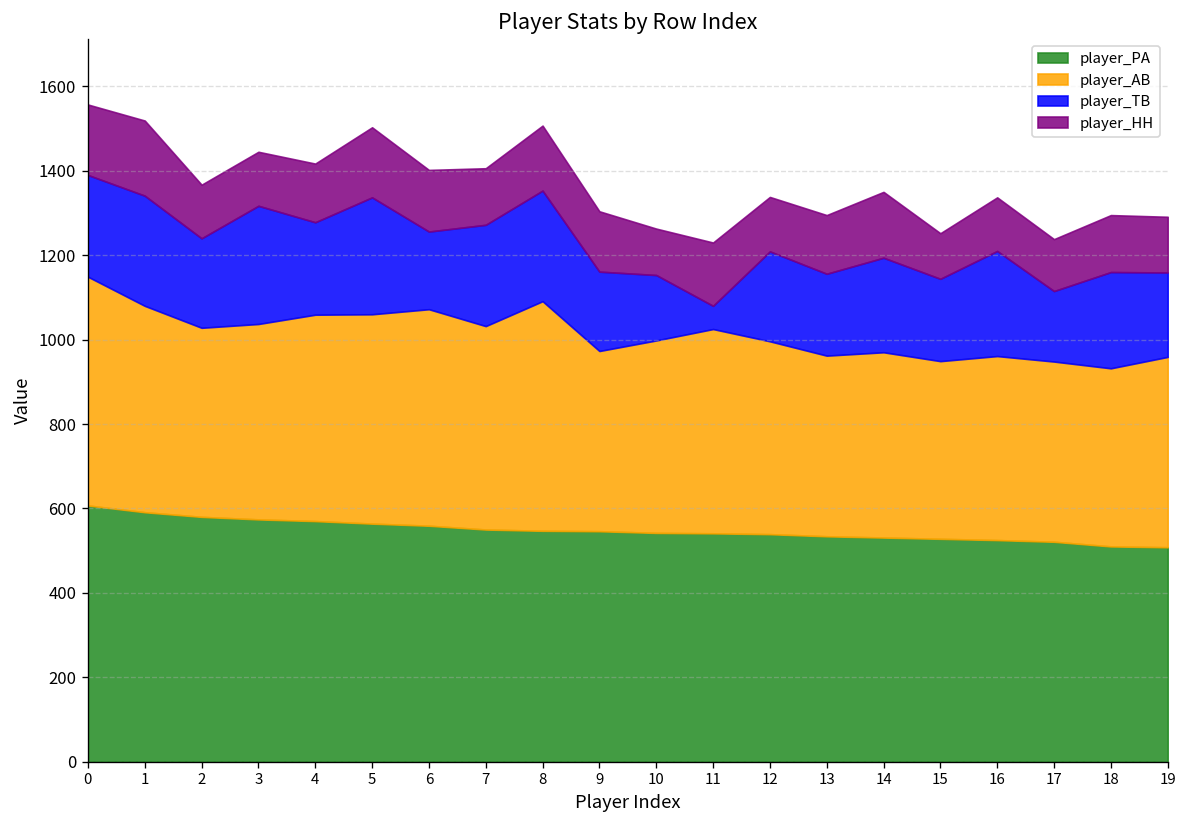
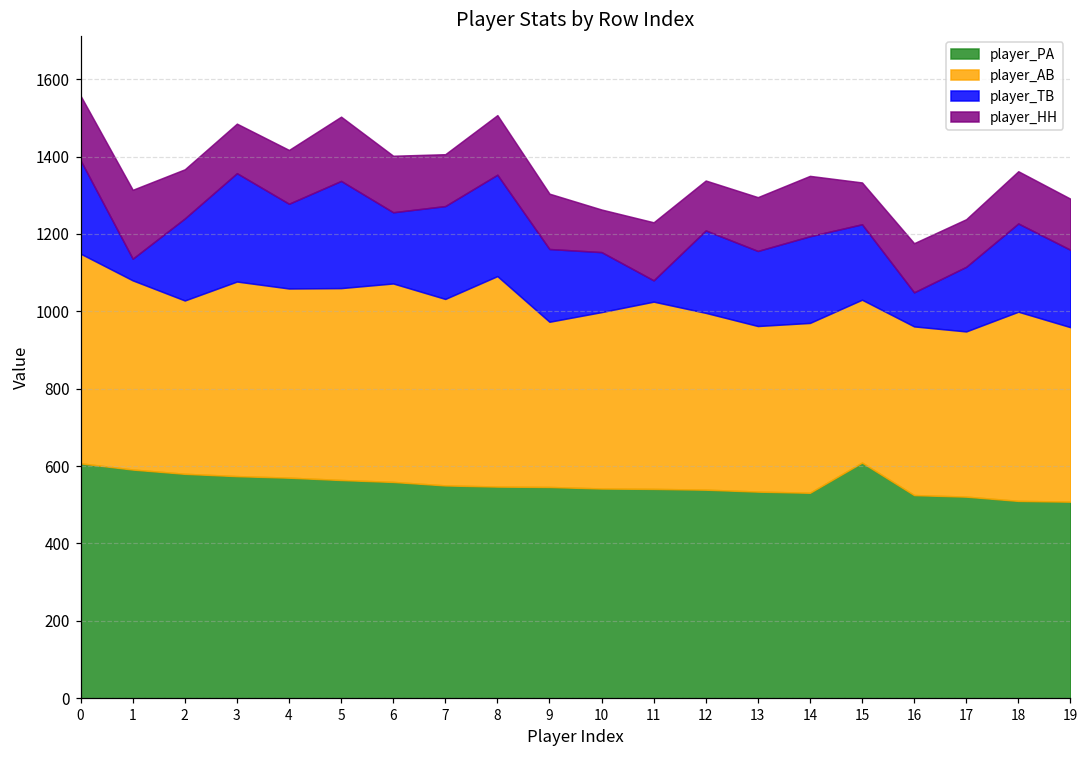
player_TB, 1: 260 -> 60
player_AB, 3: 460 -> 500
player_PA, 15: 530 -> 610
player_TB, 16: 250 -> 90
player_AB, 18: 420 -> 490
